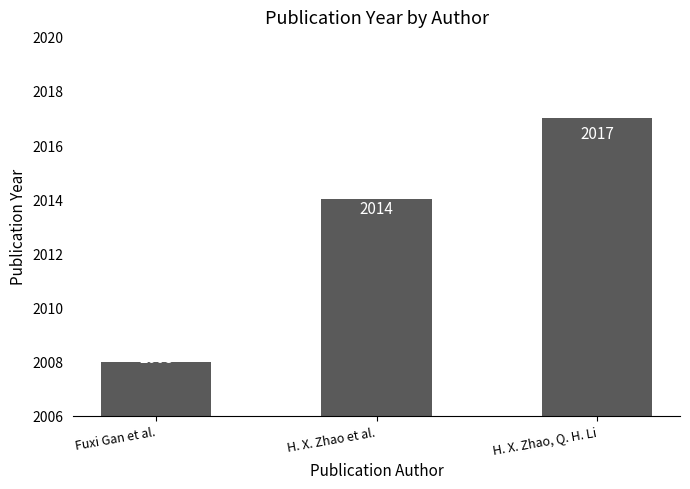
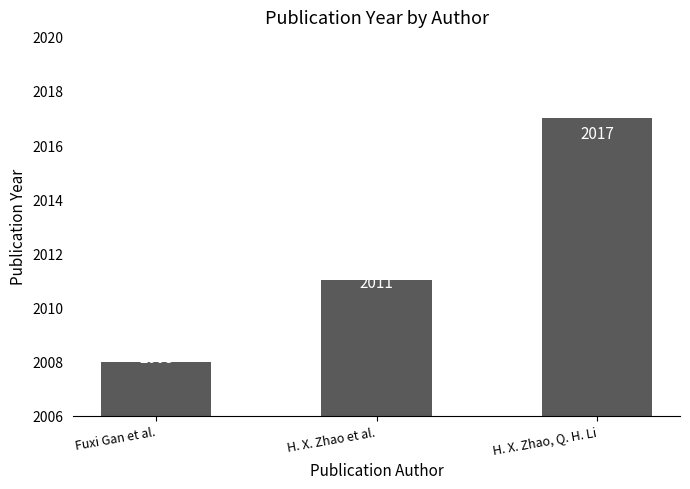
H. X. Zhao et al.: 2014 -> 2011
